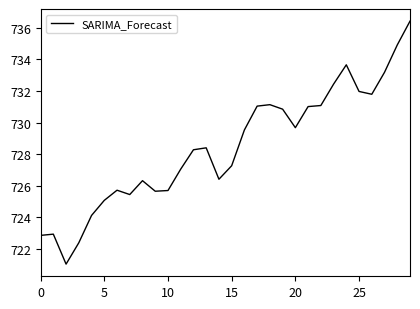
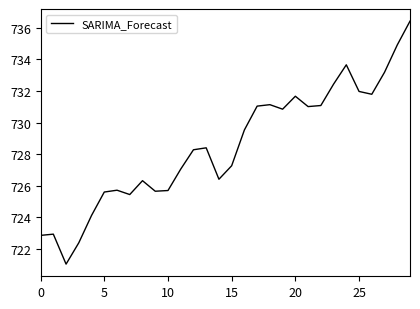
5: 725.1 -> 725.6
20: 729.7 -> 731.7
